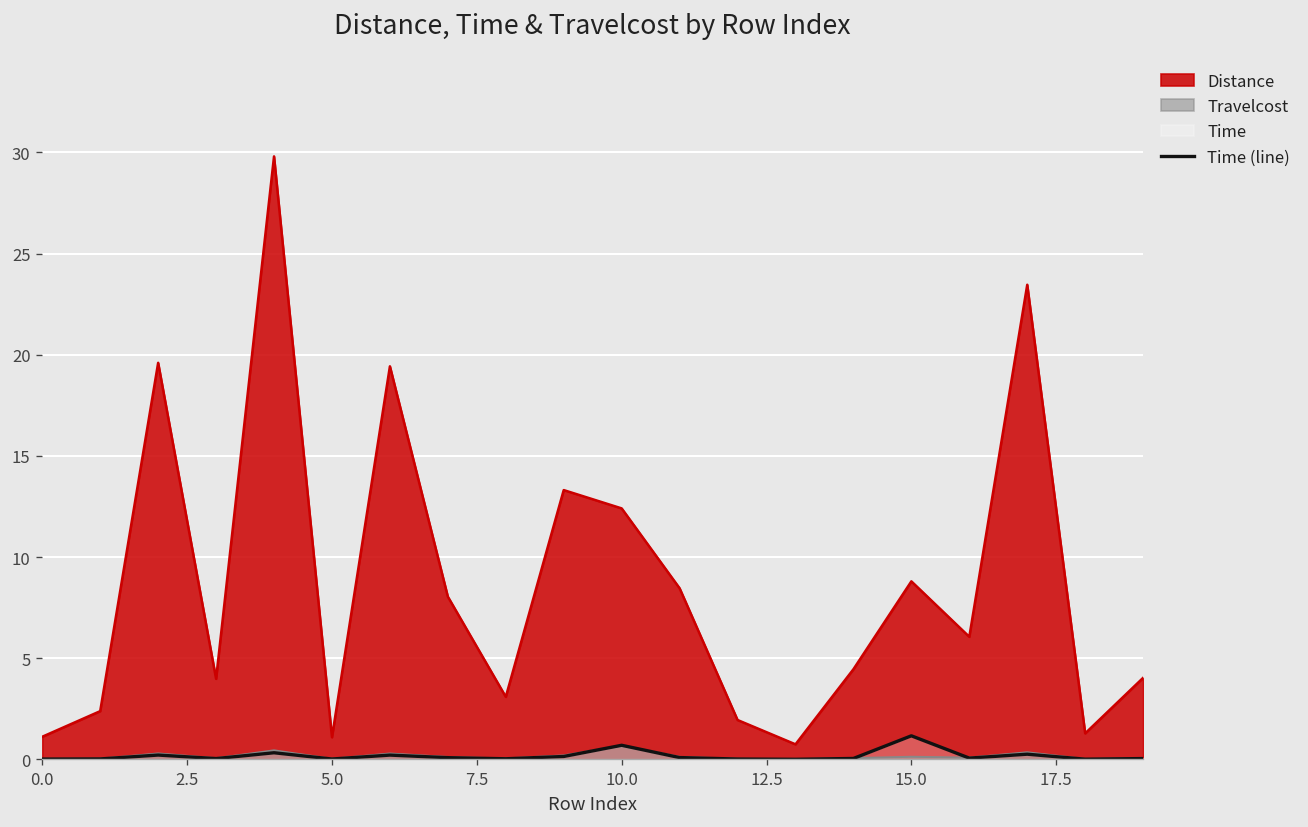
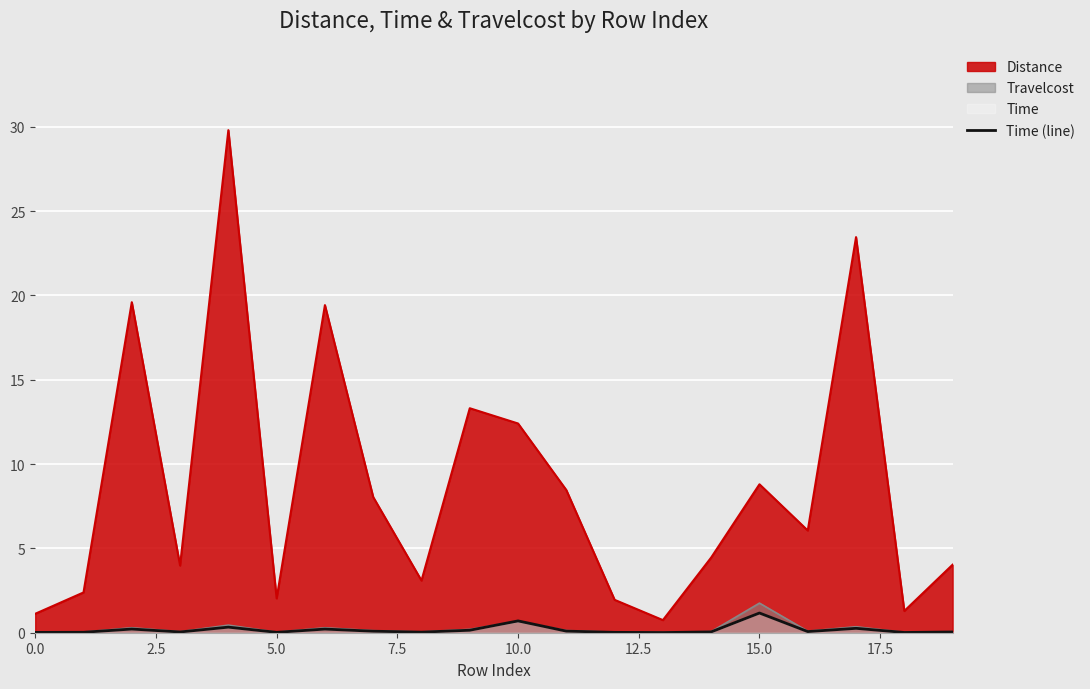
Distance, 5.0: 1.1 -> 2.0
Travelcost, 15.0: 0.1 -> 1.8
